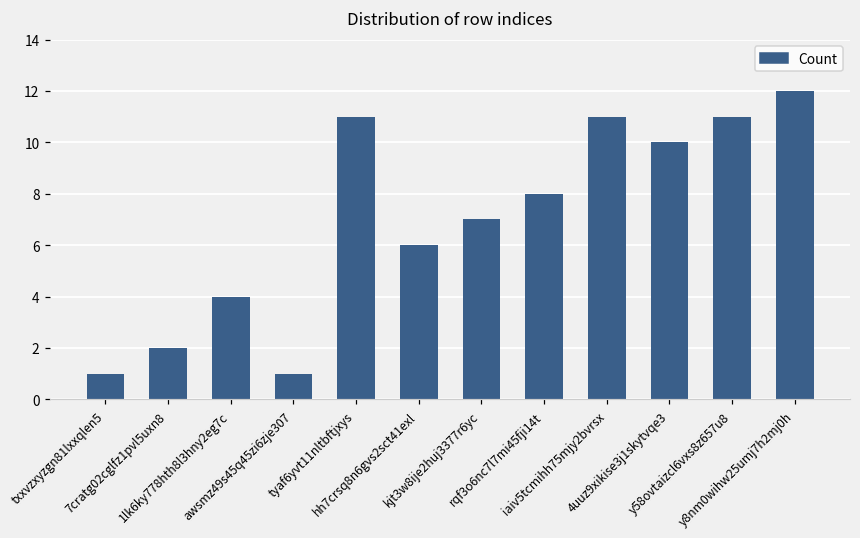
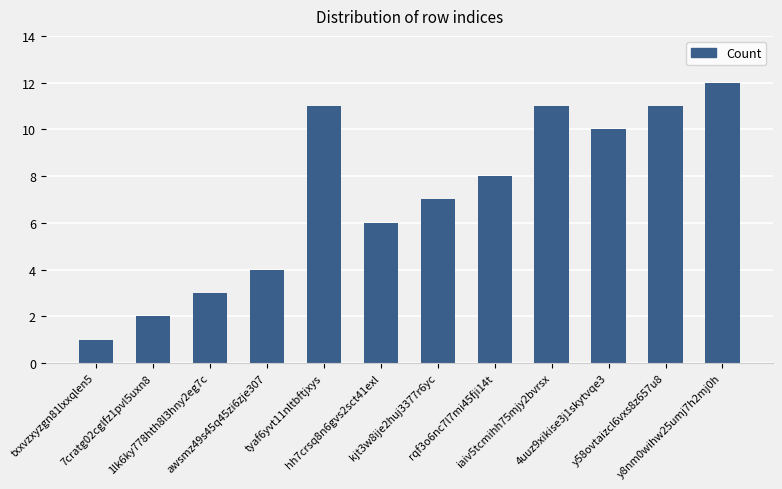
1lk6ky778hth8l3hny2eg7c: 4 -> 3
awsmz49s45q45zi6zje307: 1 -> 4
